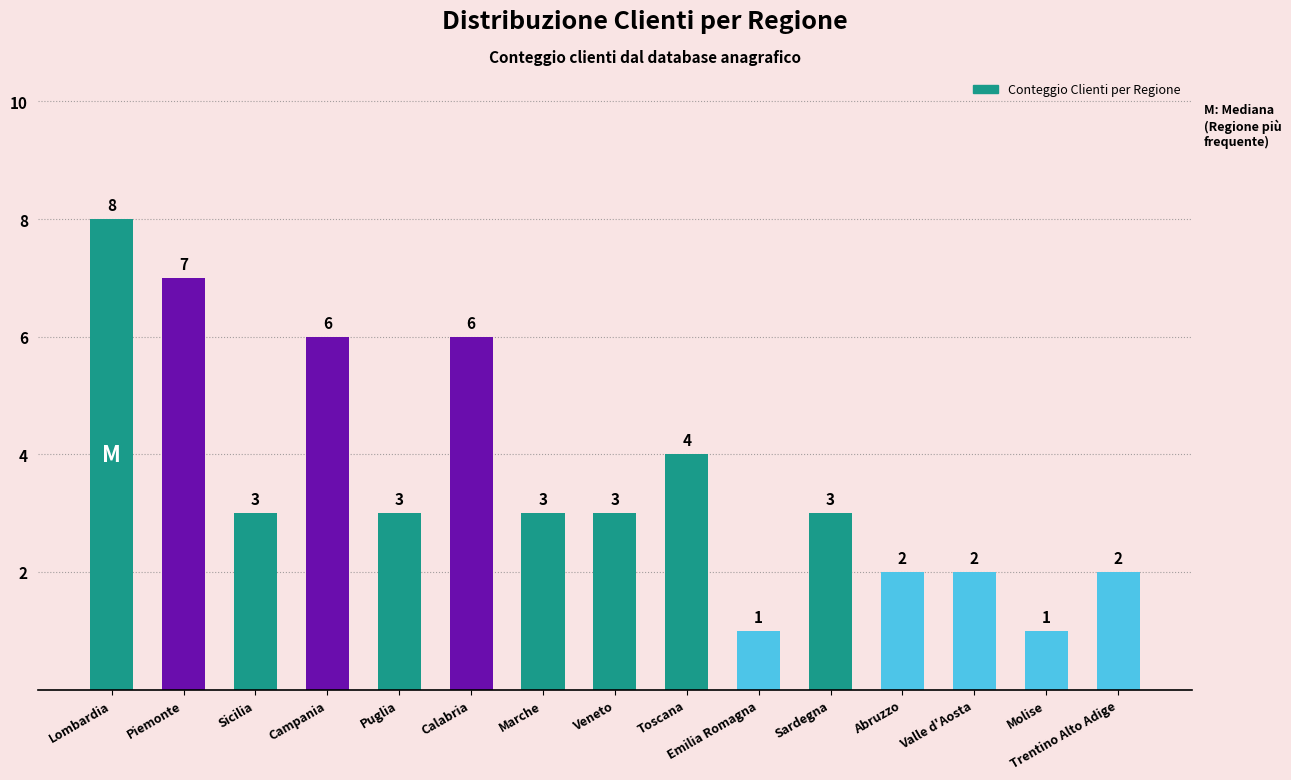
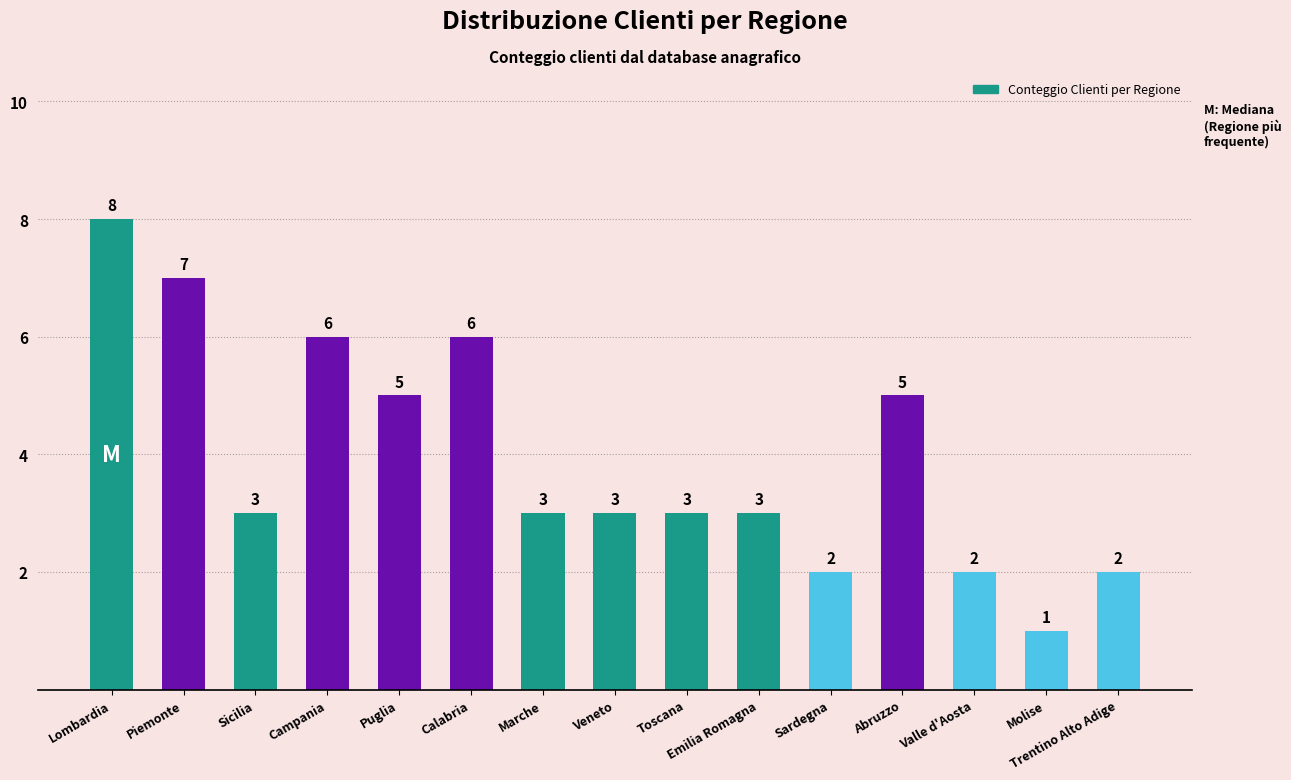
Puglia: 3 -> 5
Toscana: 4 -> 3
Emilia Romagna: 1 -> 3
Sardegna: 3 -> 2
Abruzzo: 2 -> 5
